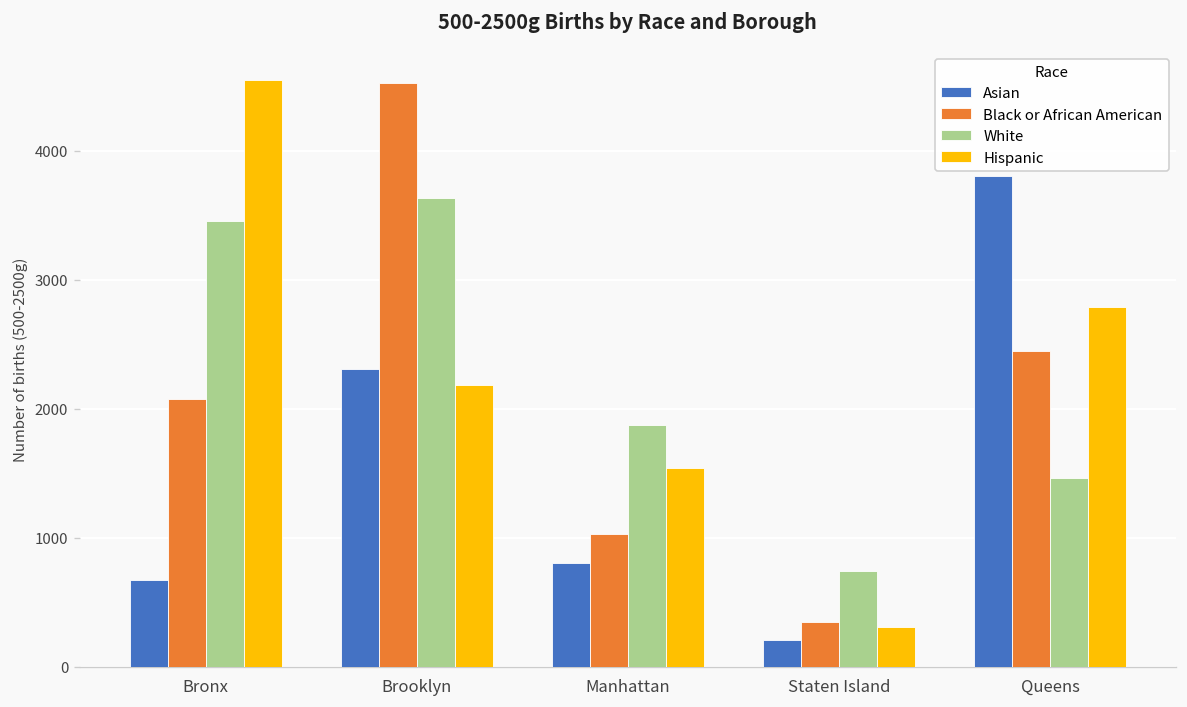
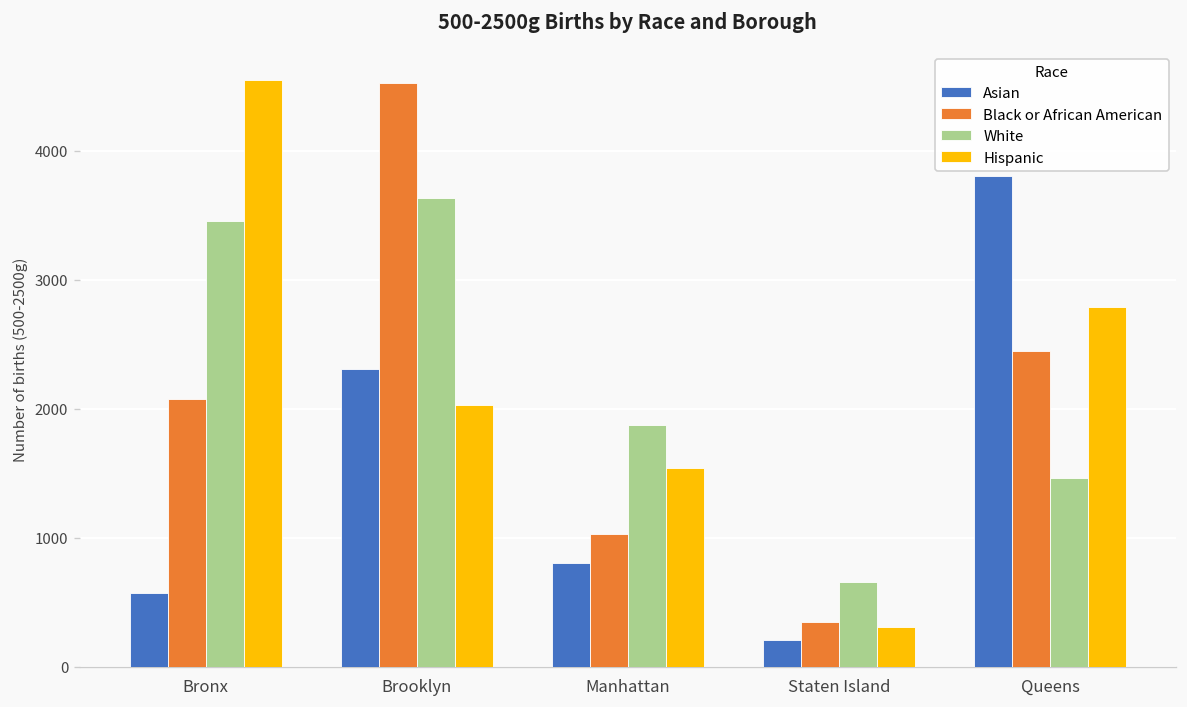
Asian, Bronx: 670 -> 570
Hispanic, Brooklyn: 2190 -> 2030
White, Staten Island: 750 -> 660
